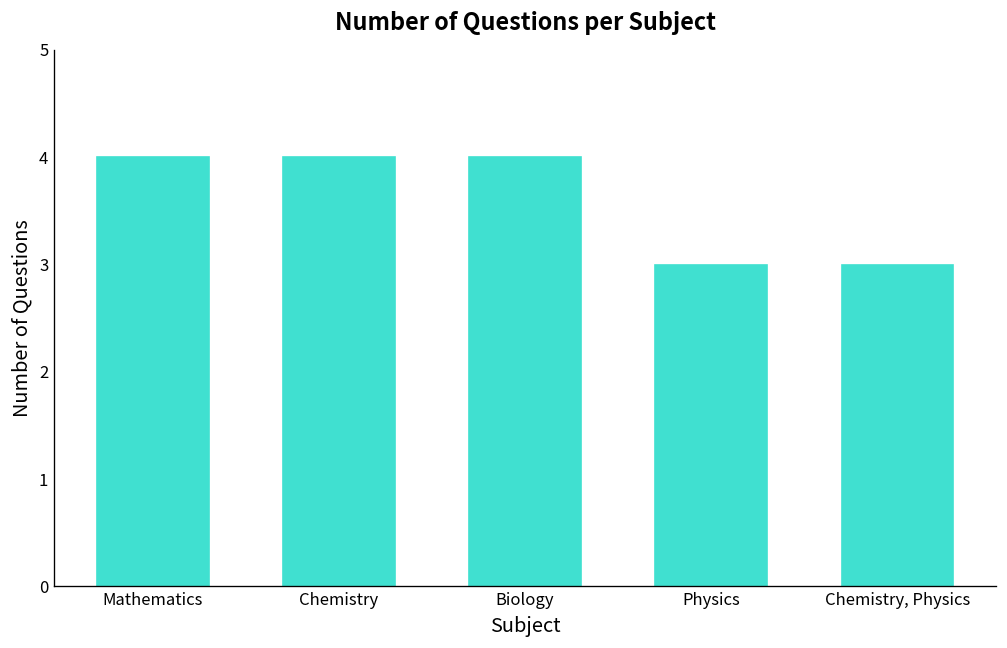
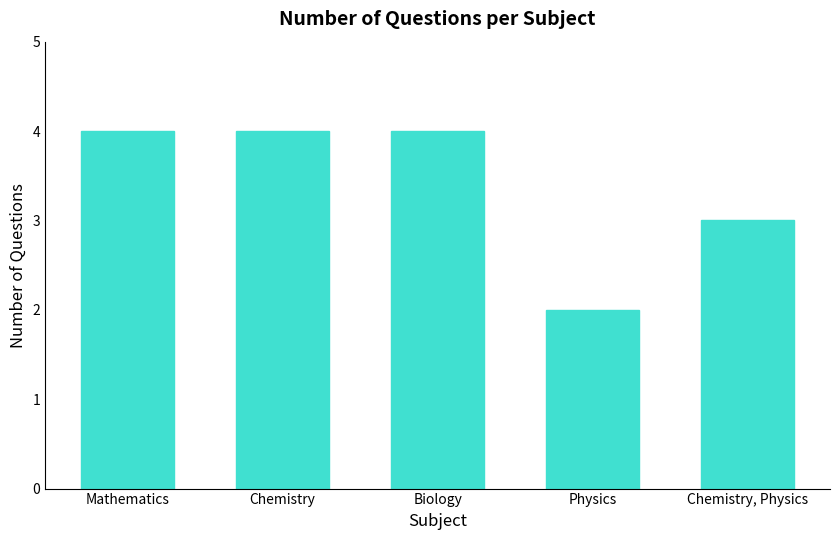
Physics: 3 -> 2
